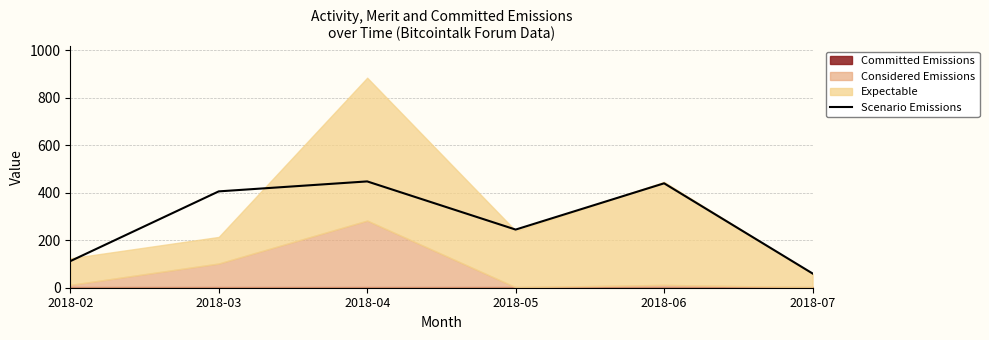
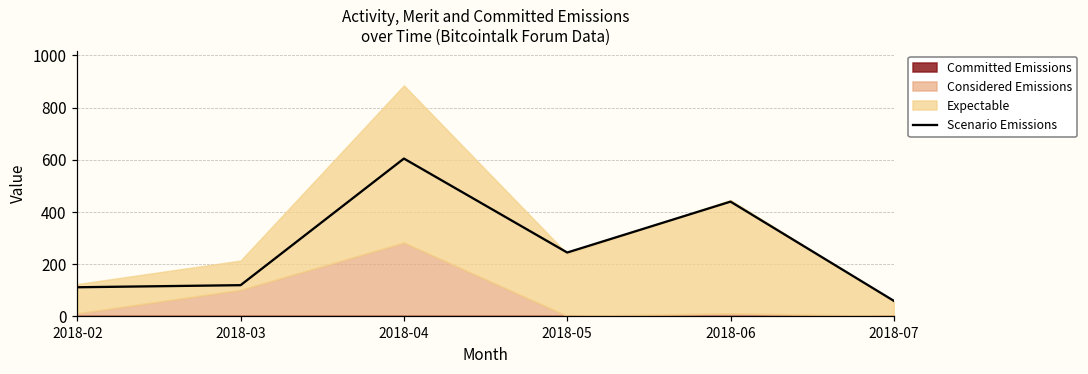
Scenario Emissions, 2018-03: 410 -> 120
Scenario Emissions, 2018-04: 450 -> 610
